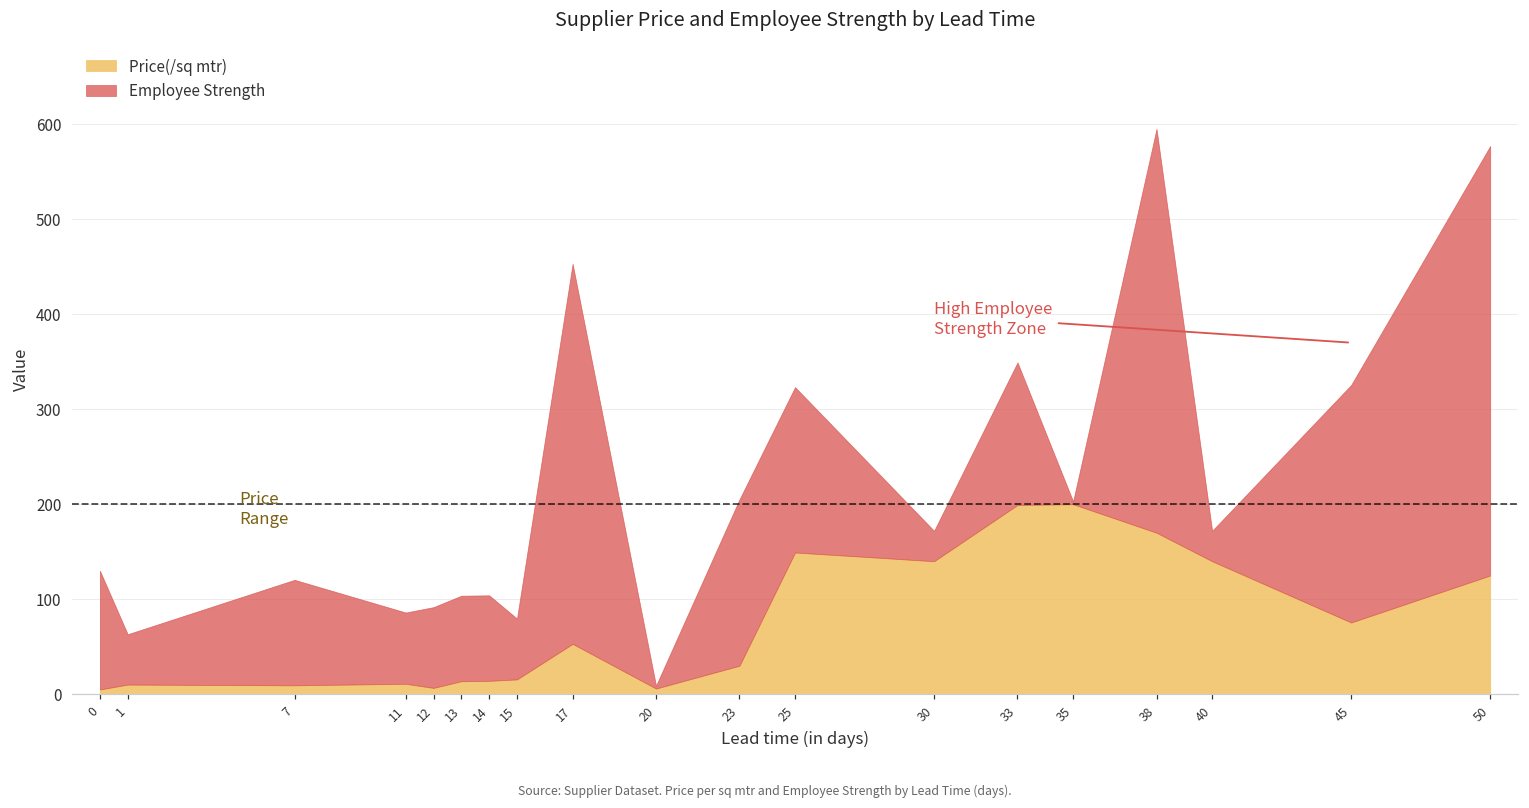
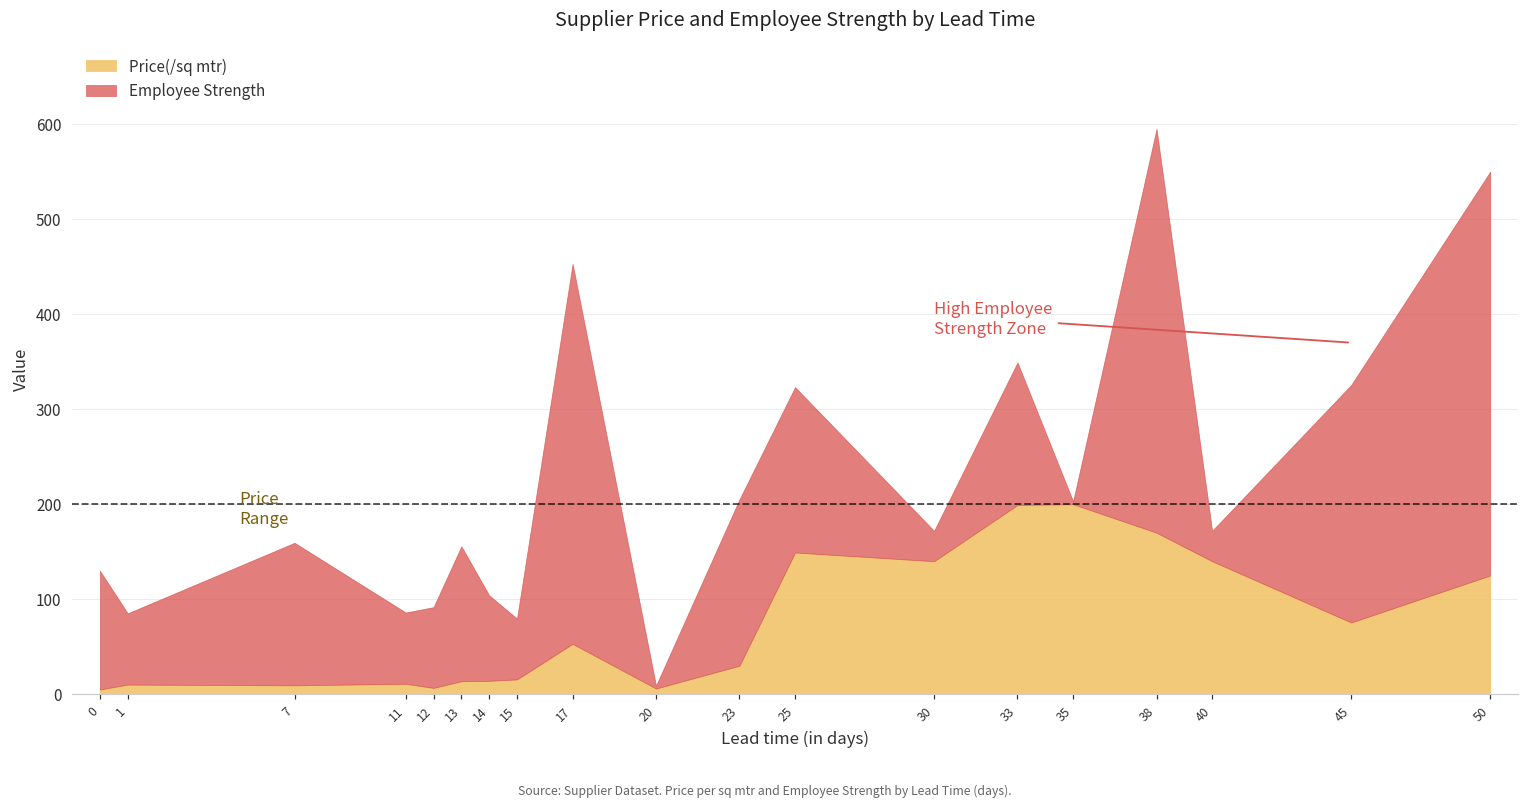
Employee Strength, 1: 50 -> 80
Employee Strength, 7: 110 -> 150
Employee Strength, 13: 90 -> 140
Employee Strength, 50: 450 -> 430
